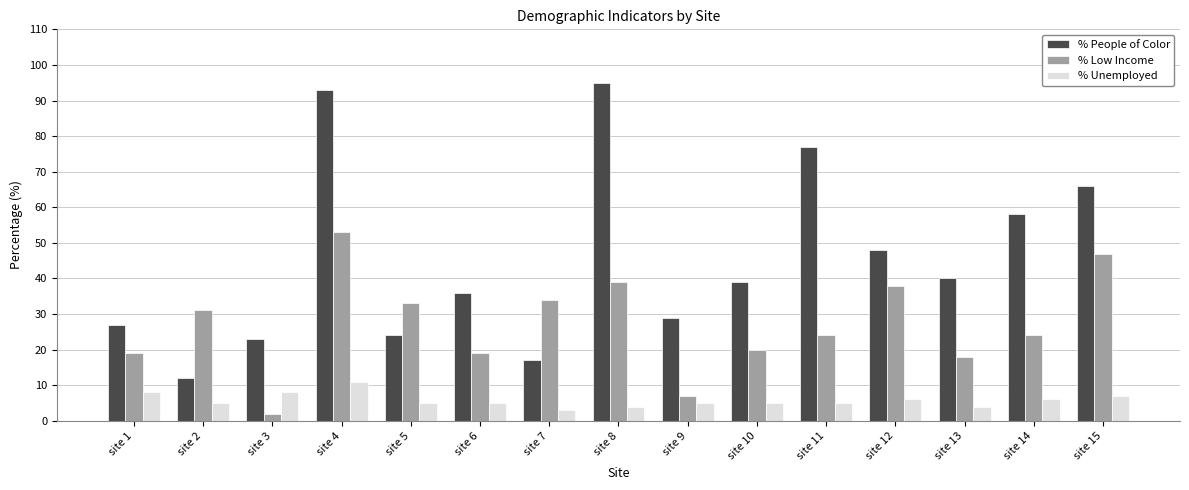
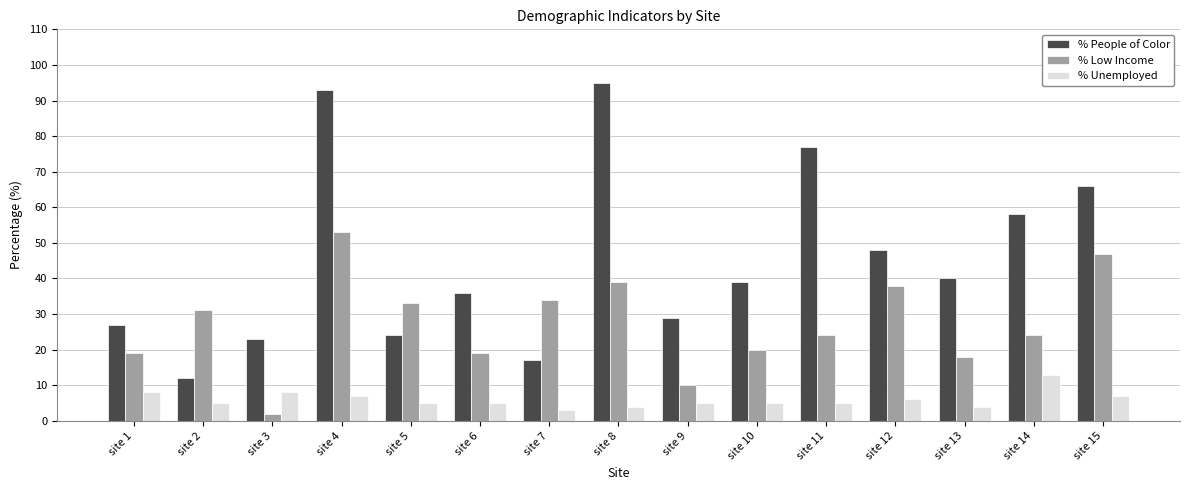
% Unemployed, site 4: 11 -> 7
% Low Income, site 9: 7 -> 10
% Unemployed, site 14: 6 -> 13
